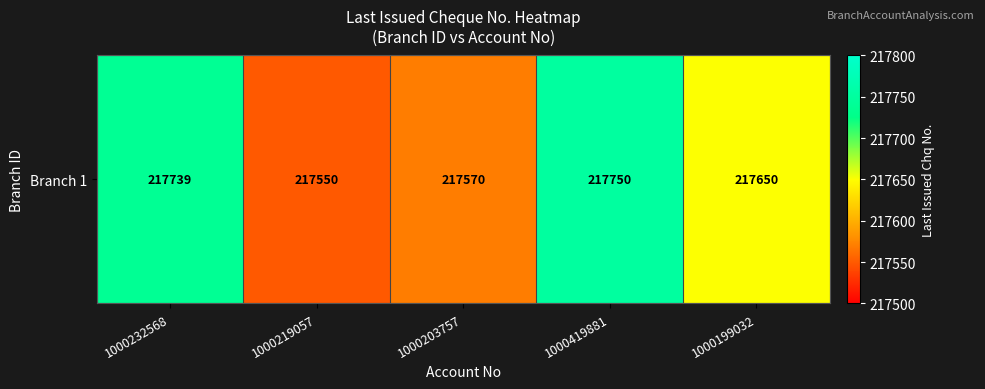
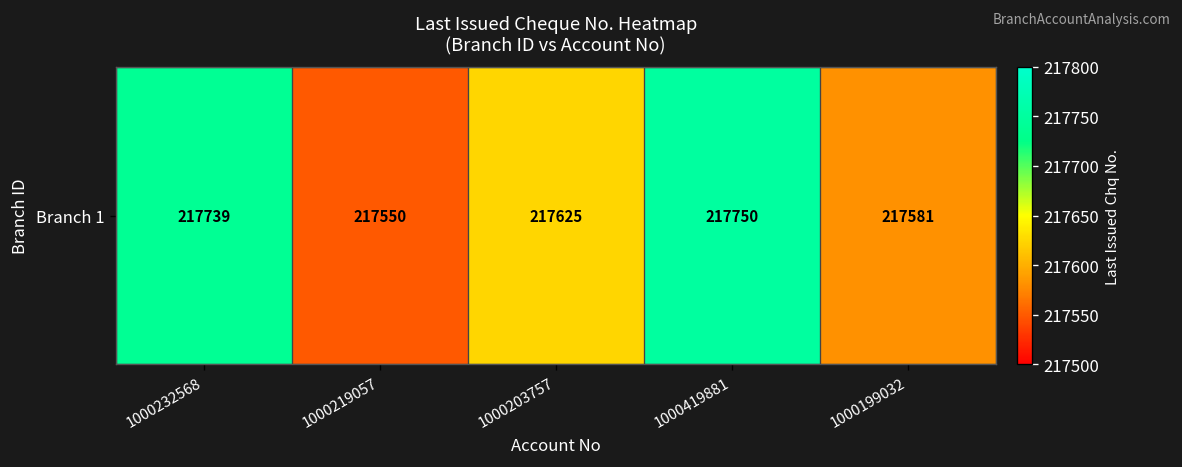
Branch 1, 1000203757: 217570 -> 217625
Branch 1, 1000199032: 217650 -> 217581
